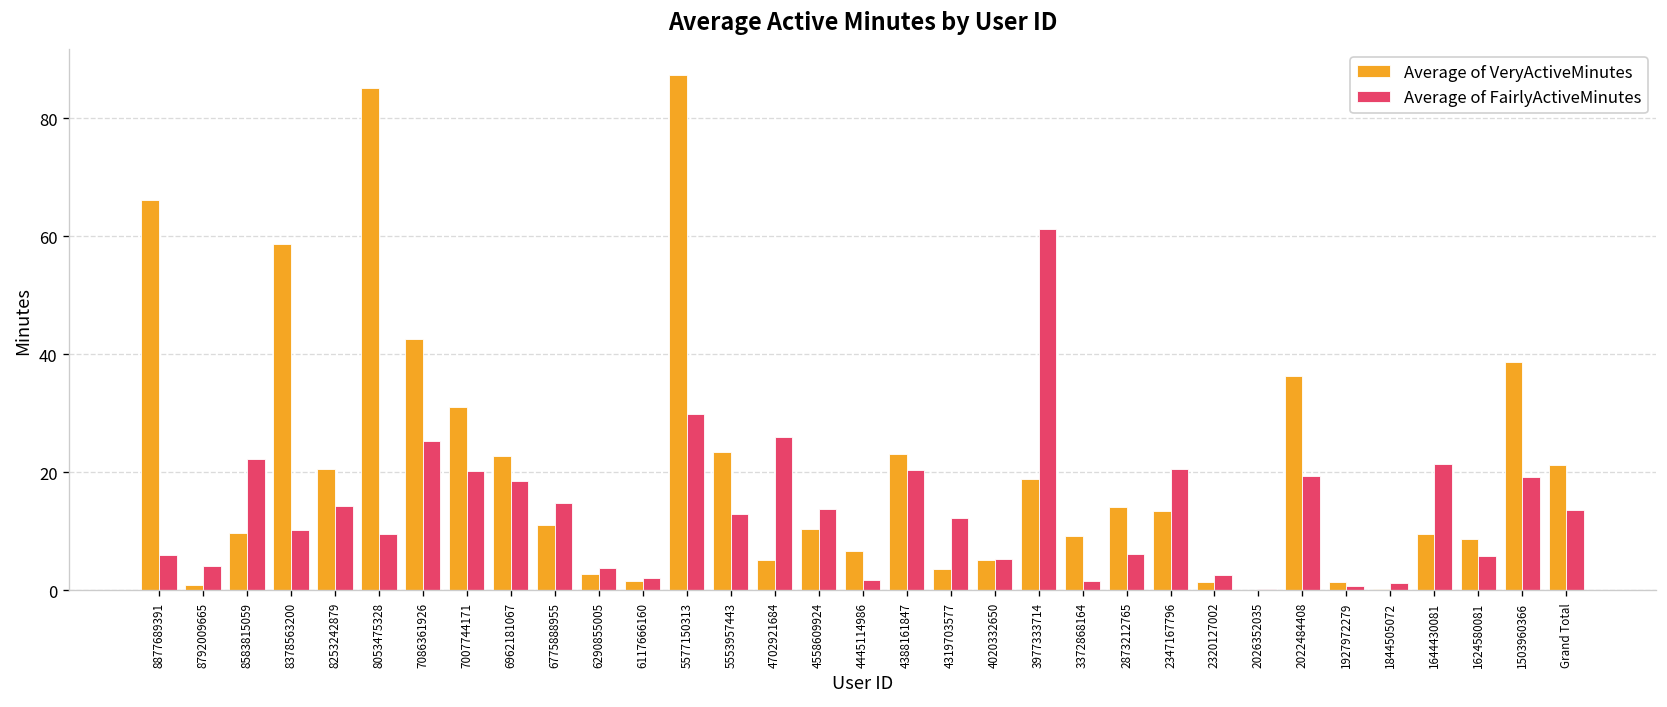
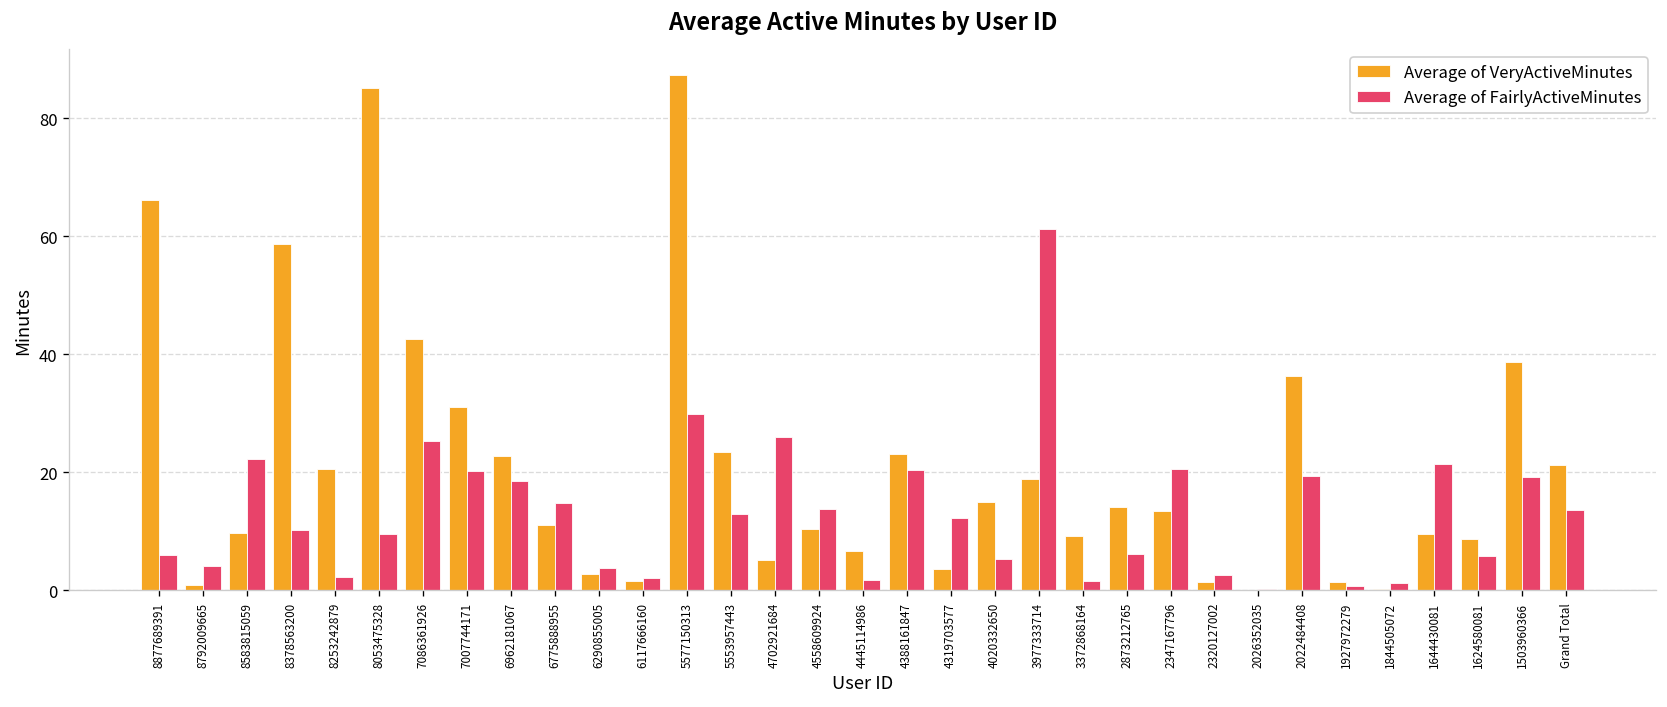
Average of FairlyActiveMinutes, 8253242879: 14 -> 2
Average of VeryActiveMinutes, 4020332650: 5 -> 15
